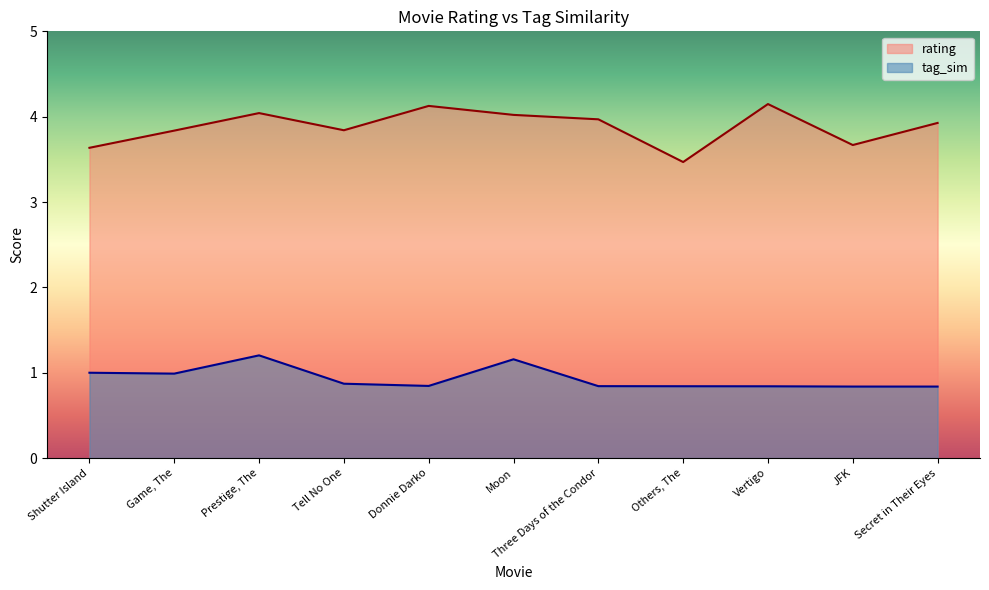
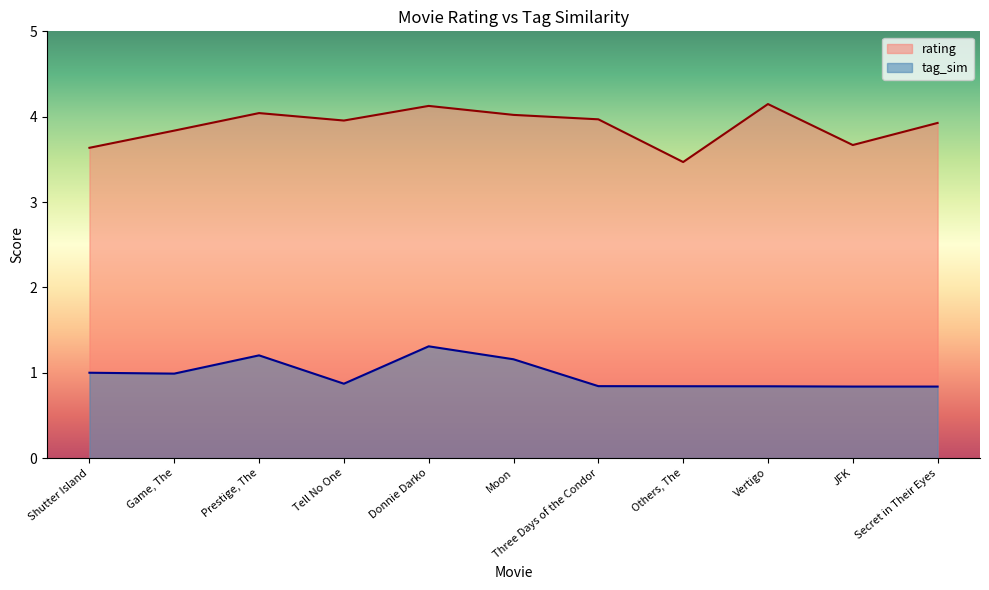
rating, Tell No One: 3.8 -> 4.0
tag_sim, Donnie Darko: 0.8 -> 1.3
